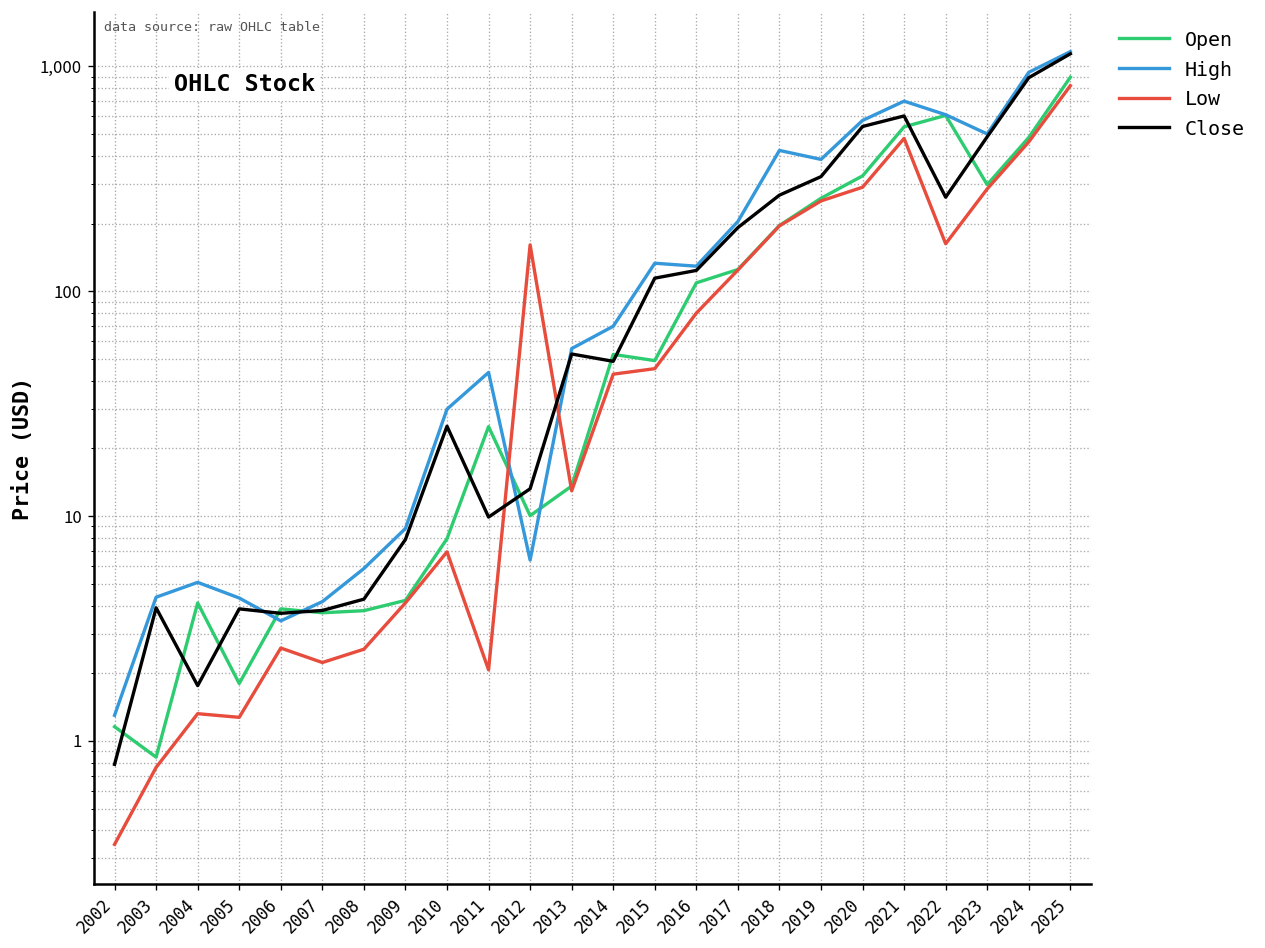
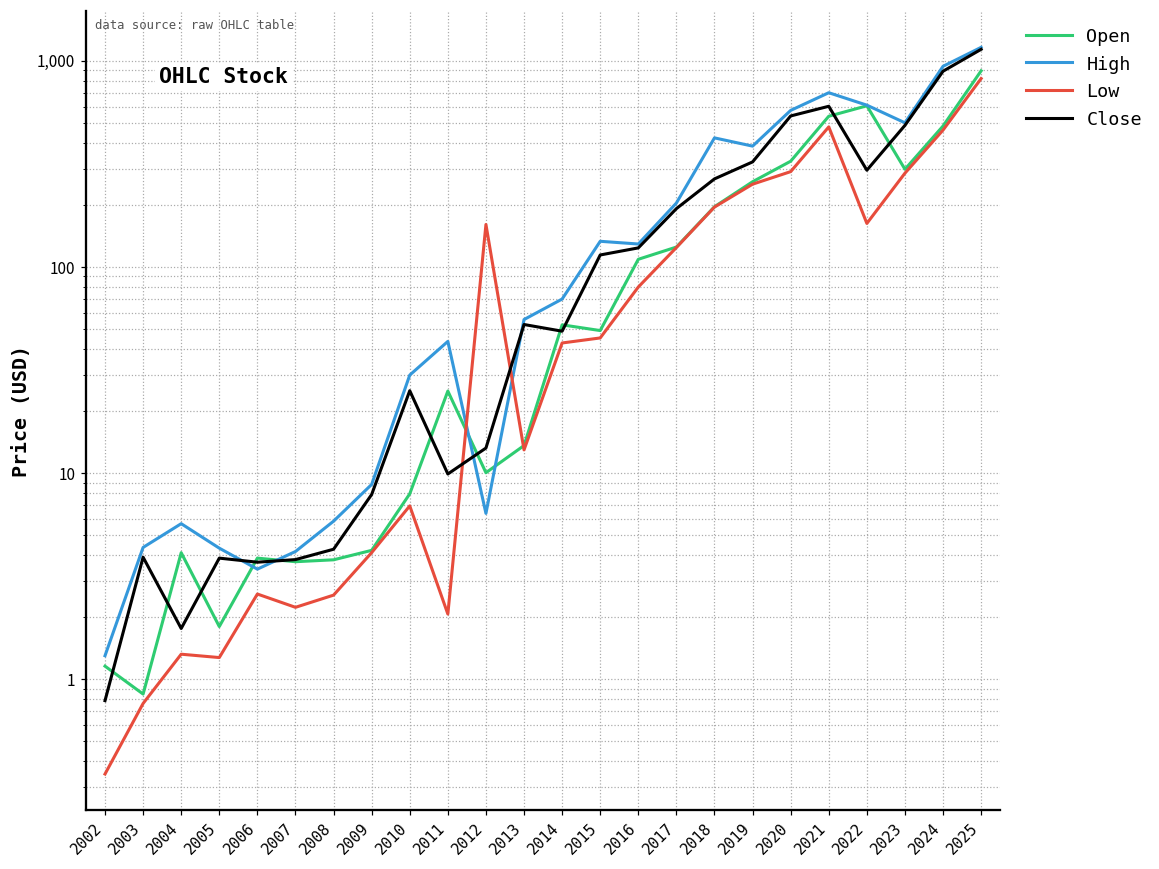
High, 2004: 5.1 -> 5.7
Close, 2022: 260 -> 290
